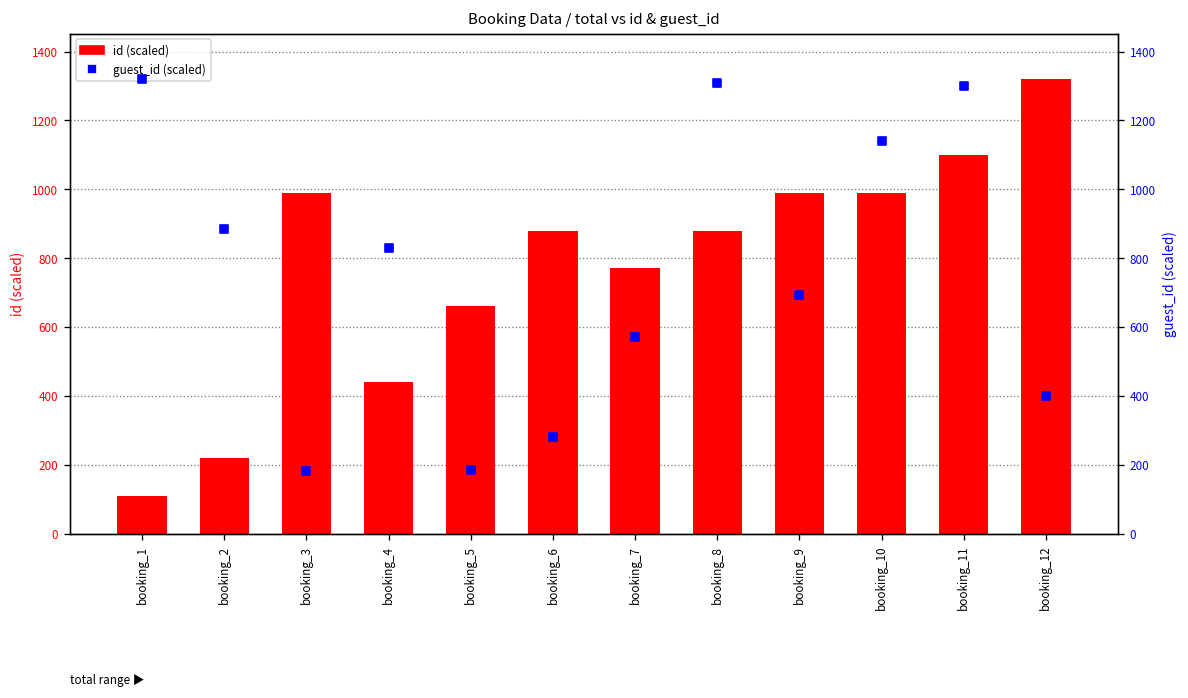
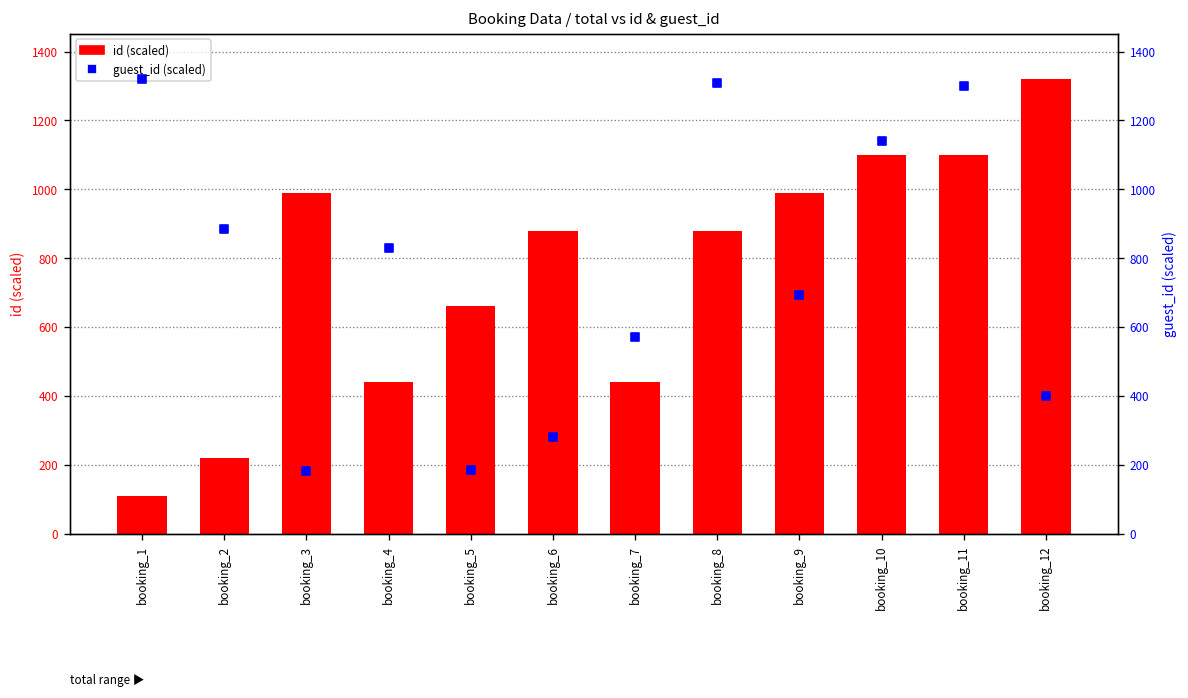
id (scaled), booking_7: 770 -> 440
id (scaled), booking_10: 990 -> 1100
